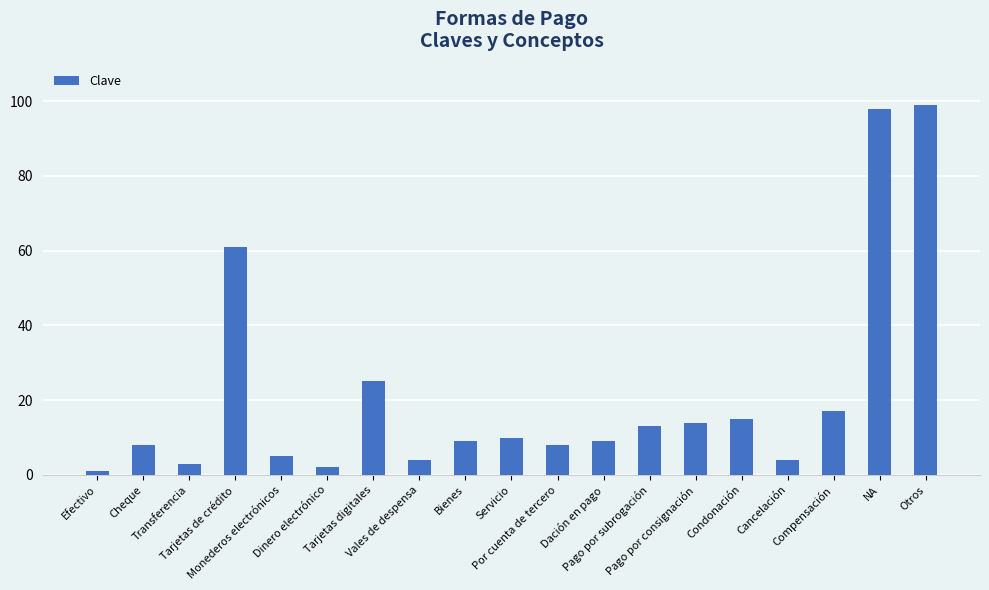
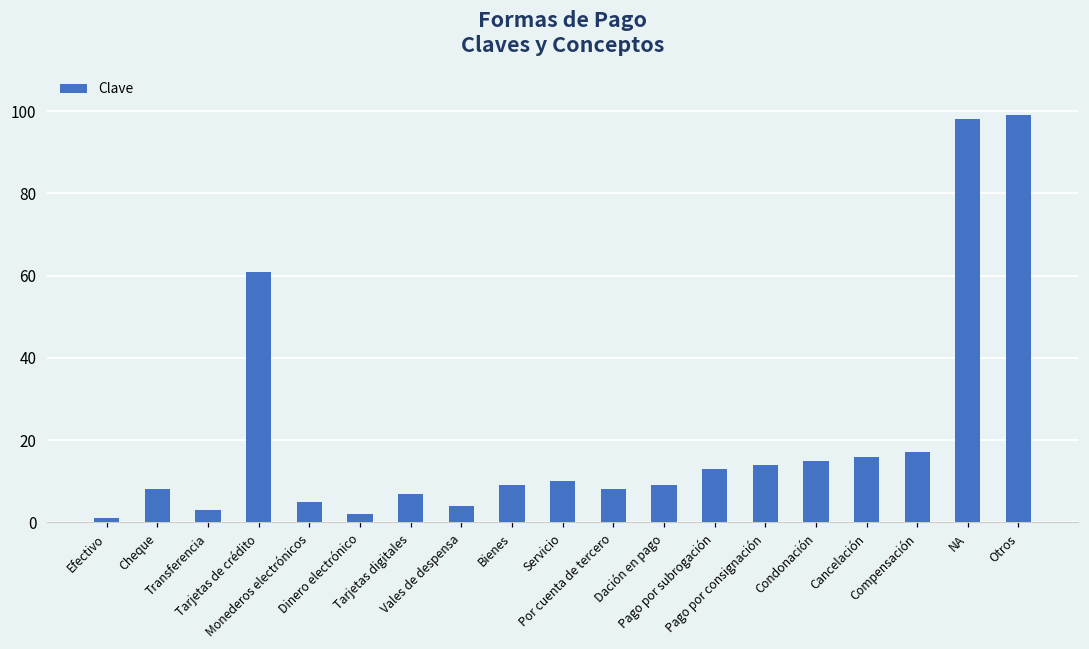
Tarjetas digitales: 25 -> 7
Cancelación: 4 -> 16
